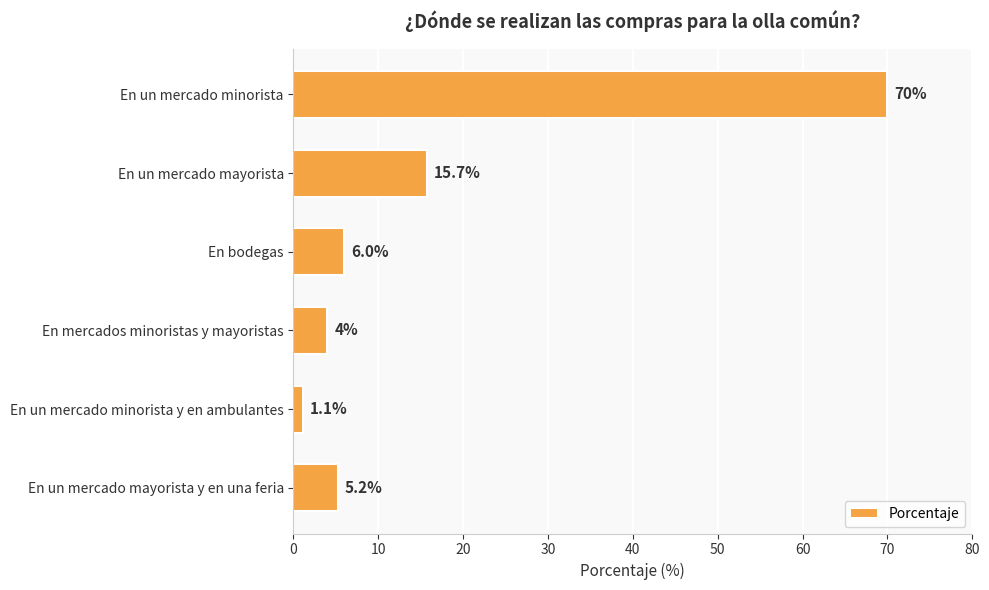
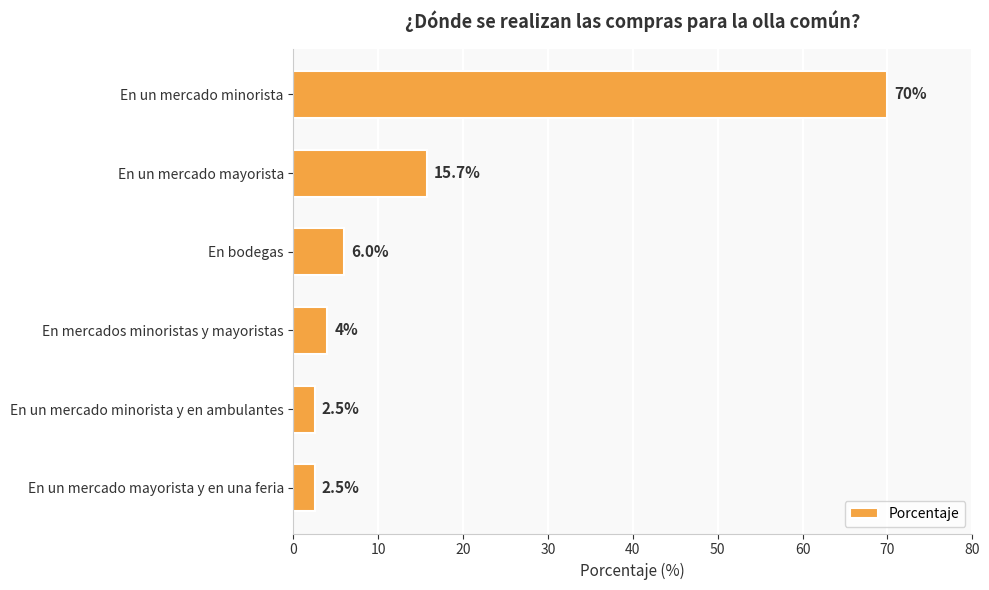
En un mercado minorista y en ambulantes: 1.1% -> 2.5%
En un mercado mayorista y en una feria: 5.2% -> 2.5%
